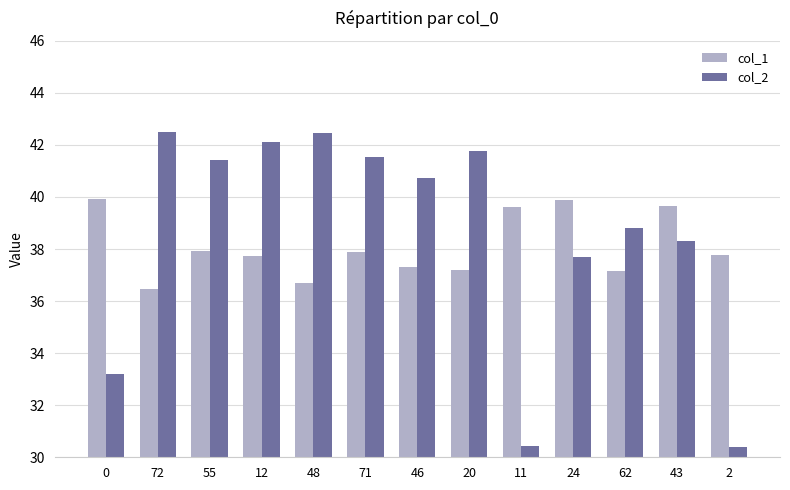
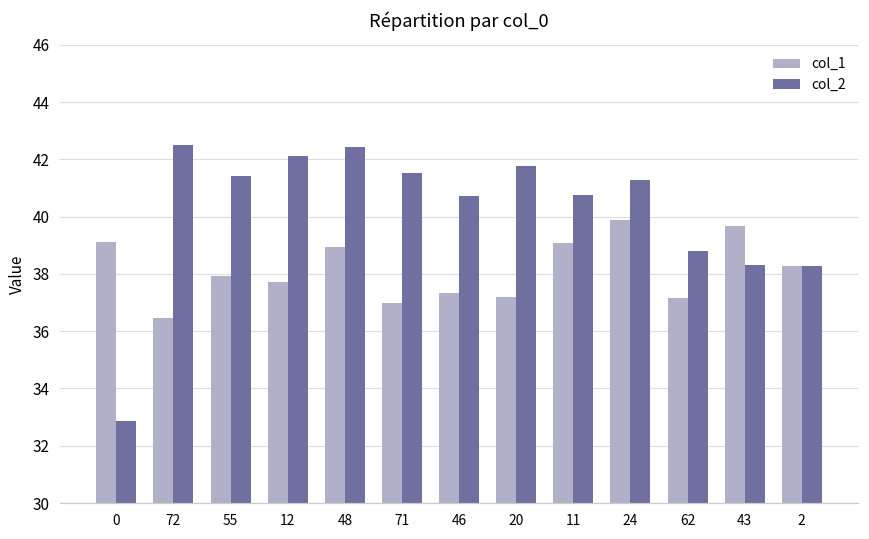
col_1, 0: 39.9 -> 39.1
col_2, 0: 33.2 -> 32.9
col_1, 48: 36.7 -> 38.9
col_1, 71: 37.9 -> 37.0
col_1, 11: 39.6 -> 39.1
col_2, 11: 30.4 -> 40.8
col_2, 24: 37.7 -> 41.3
col_1, 2: 37.8 -> 38.3
col_2, 2: 30.4 -> 38.3
